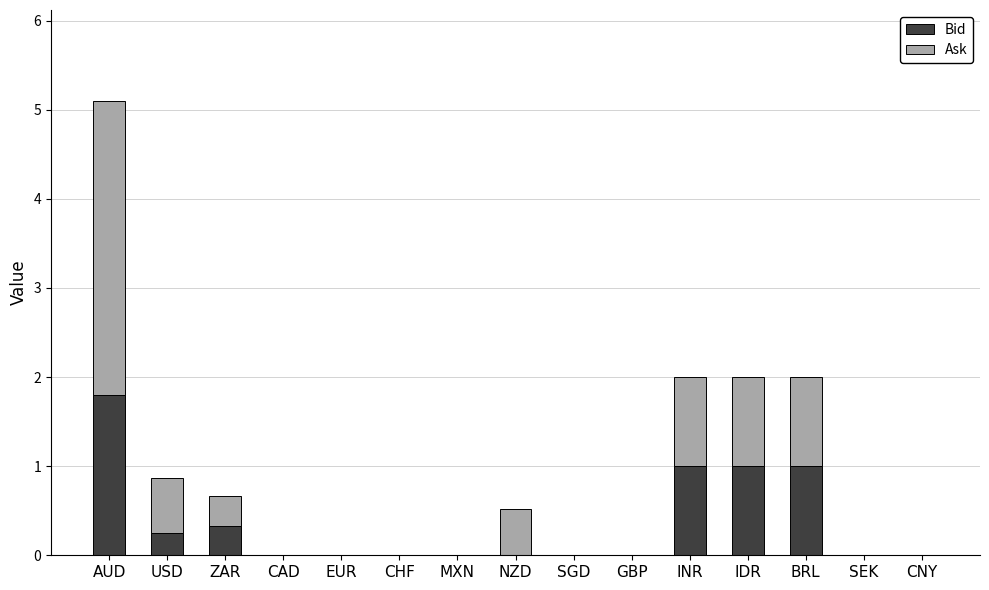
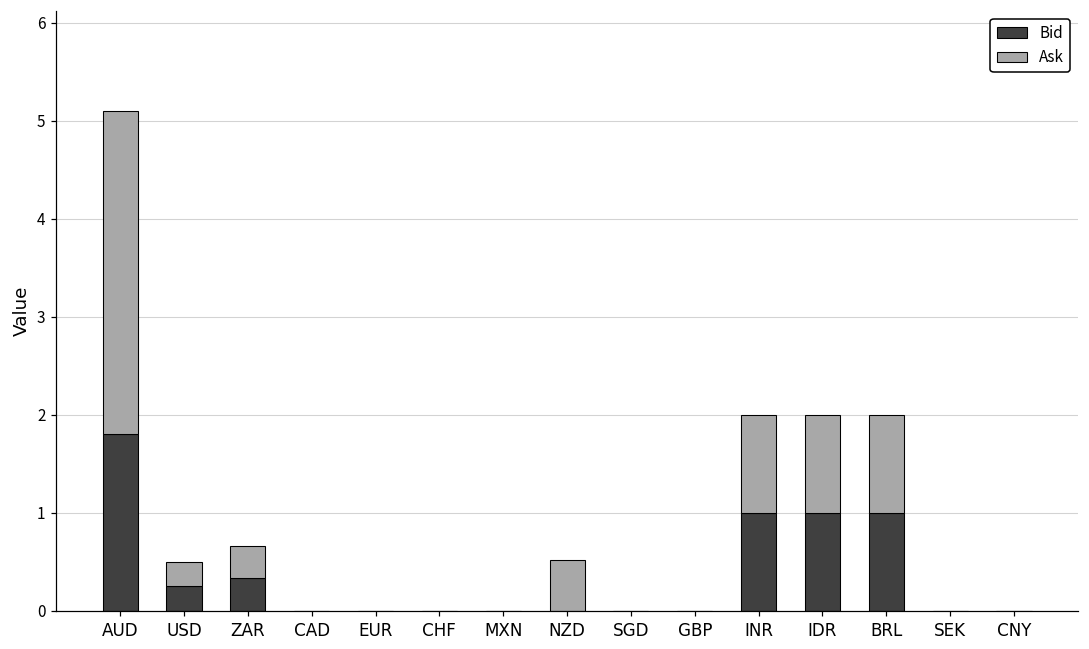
Ask, USD: 0.6 -> 0.2
